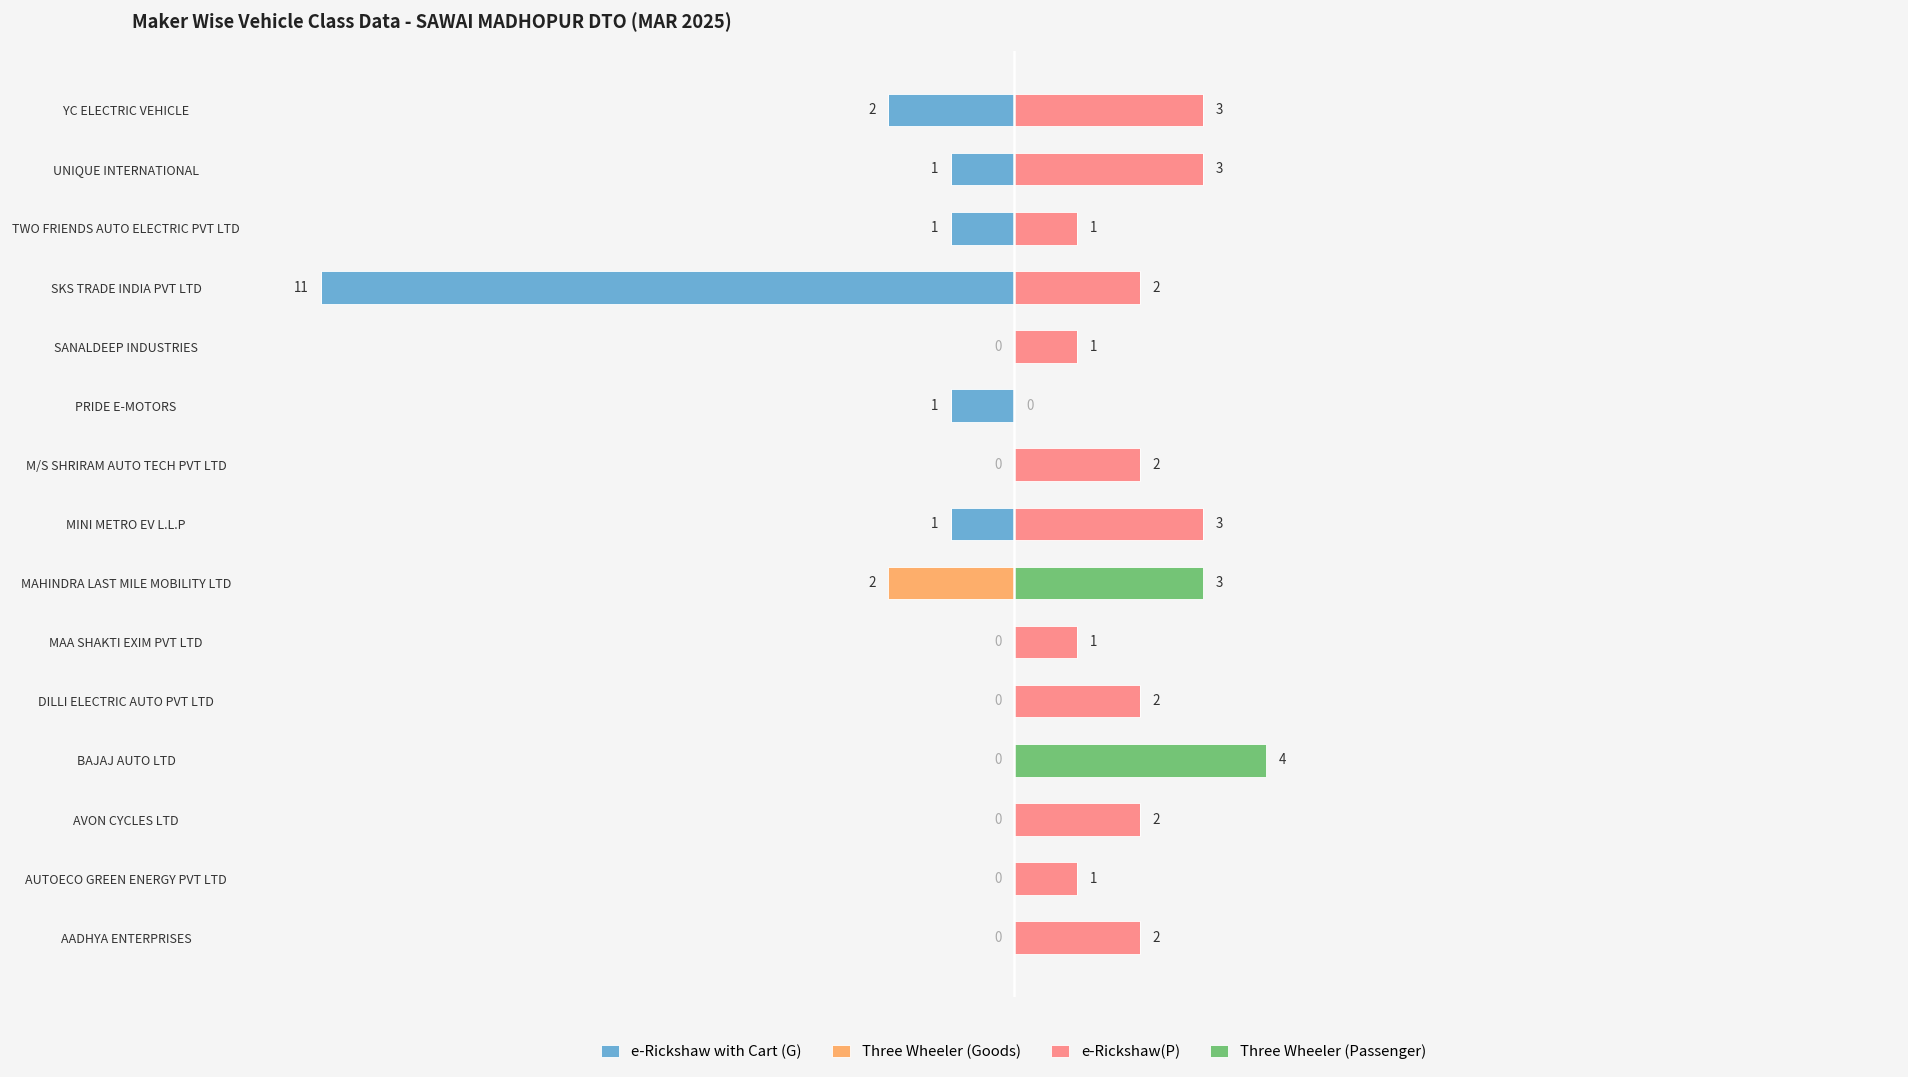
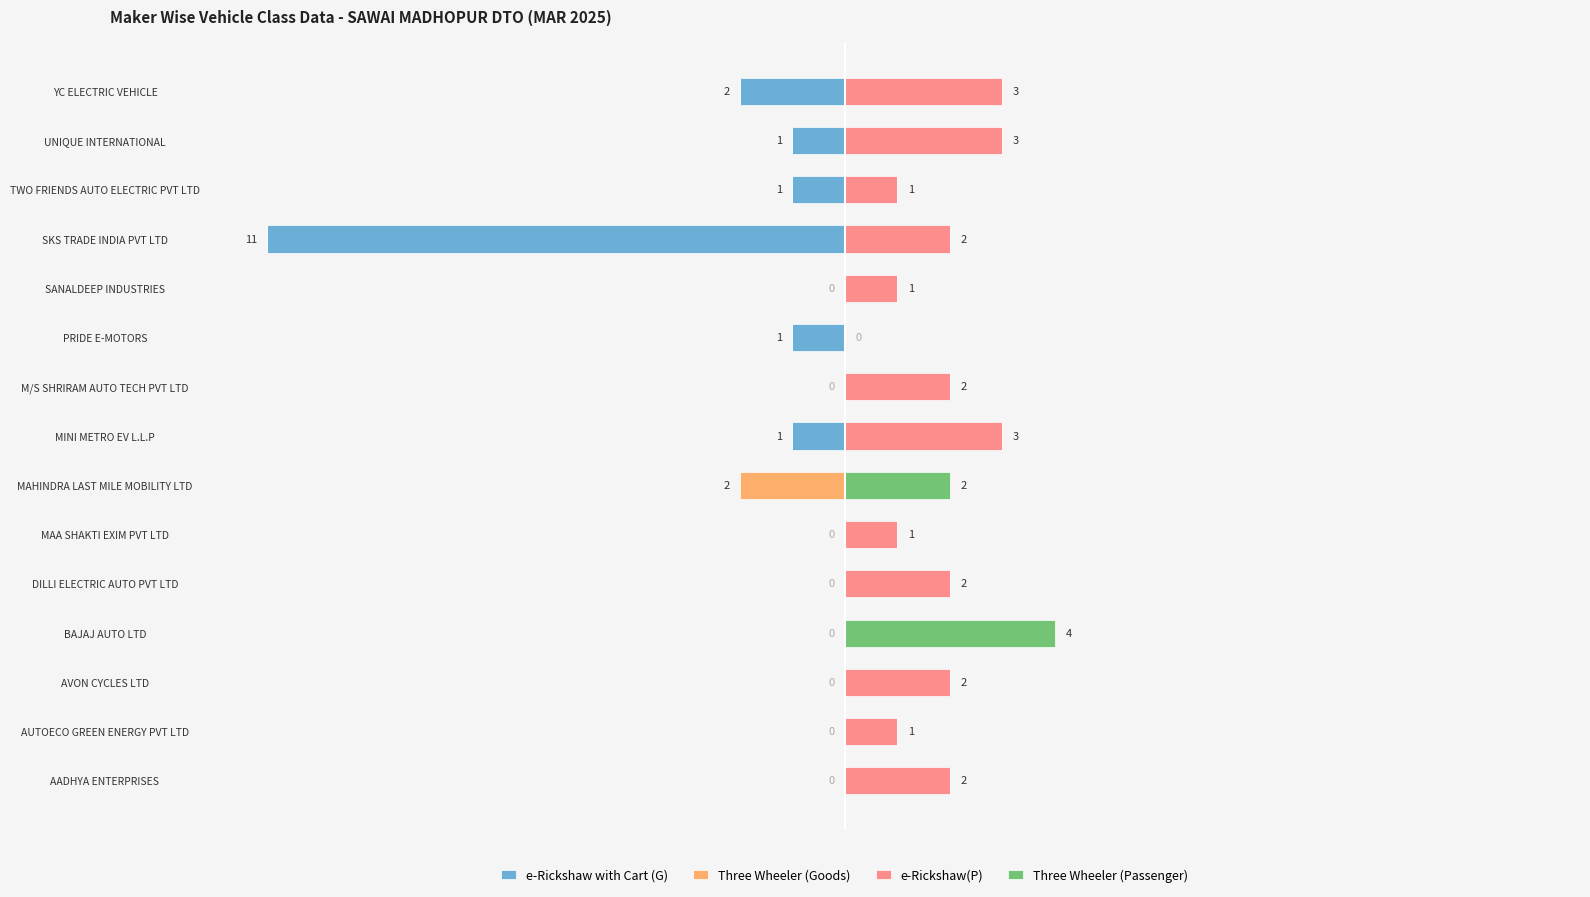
Three Wheeler (Passenger), MAHINDRA LAST MILE MOBILITY LTD: 3 -> 2
